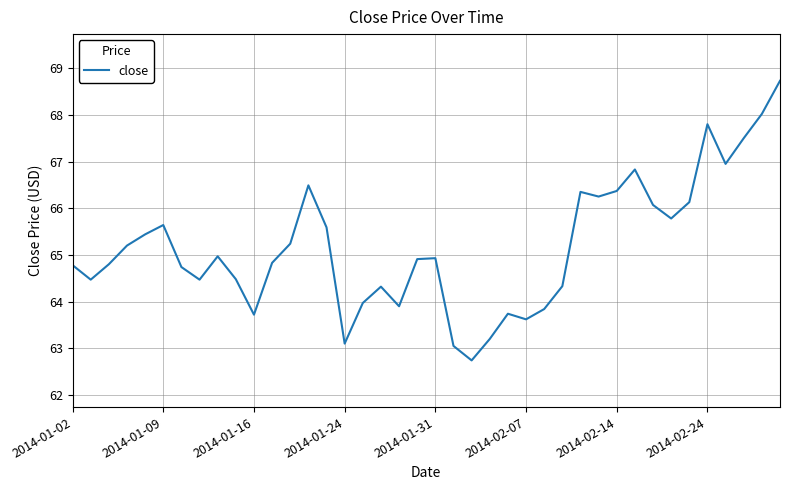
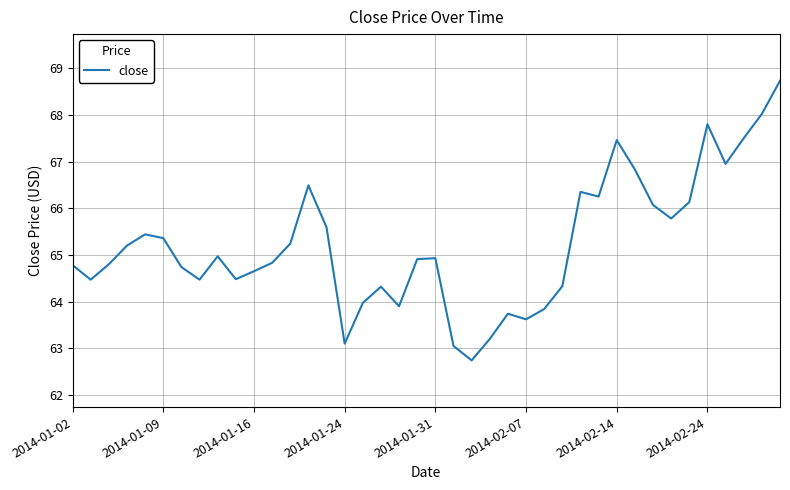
2014-01-09: 65.6 -> 65.4
2014-01-16: 63.7 -> 64.7
2014-02-14: 66.4 -> 67.5
